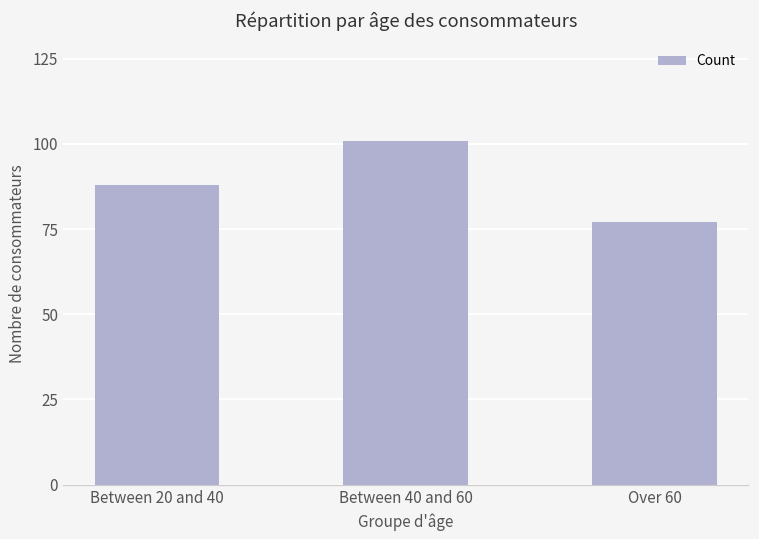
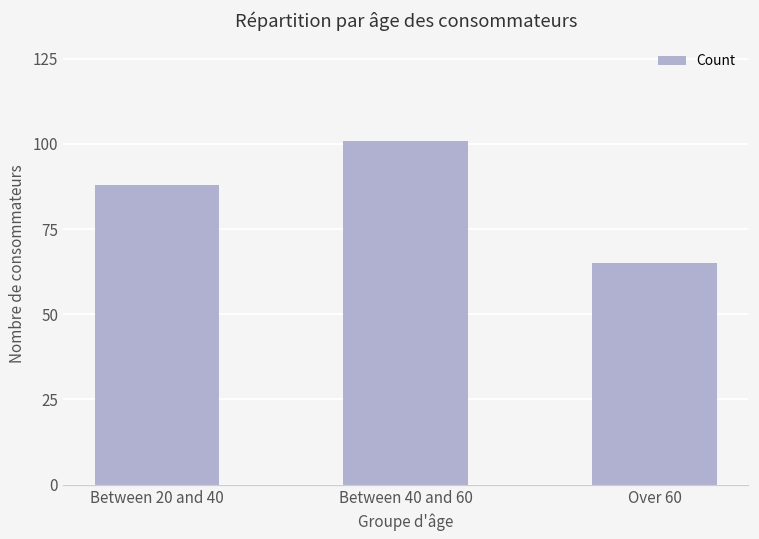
Over 60: 77 -> 65
